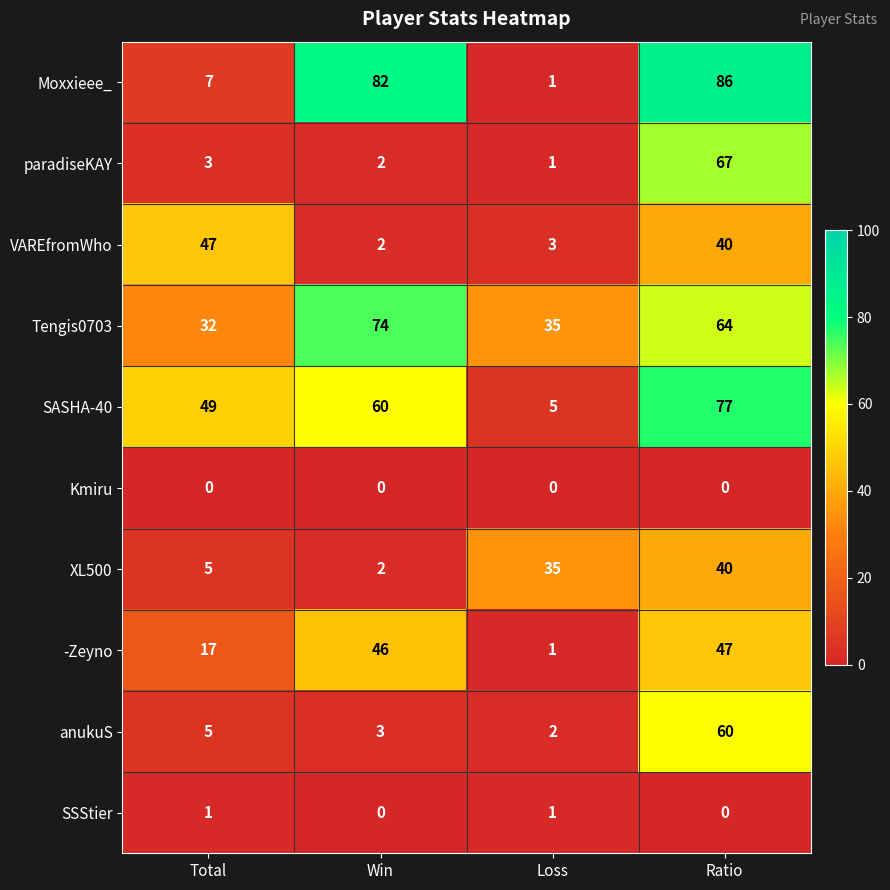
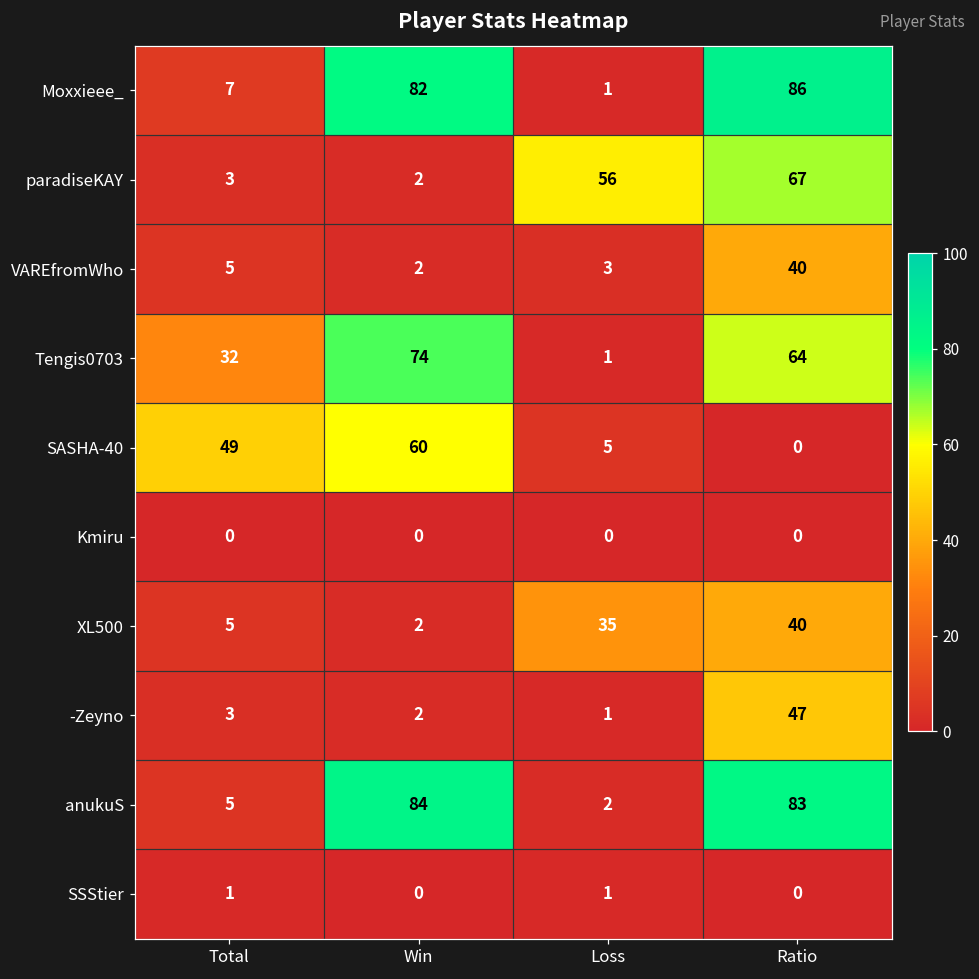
paradiseKAY, Loss: 1 -> 56
VAREfromWho, Total: 47 -> 5
Tengis0703, Loss: 35 -> 1
SASHA-40, Ratio: 77 -> 0
-Zeyno, Total: 17 -> 3
-Zeyno, Win: 46 -> 2
anukuS, Win: 3 -> 84
anukuS, Ratio: 60 -> 83
